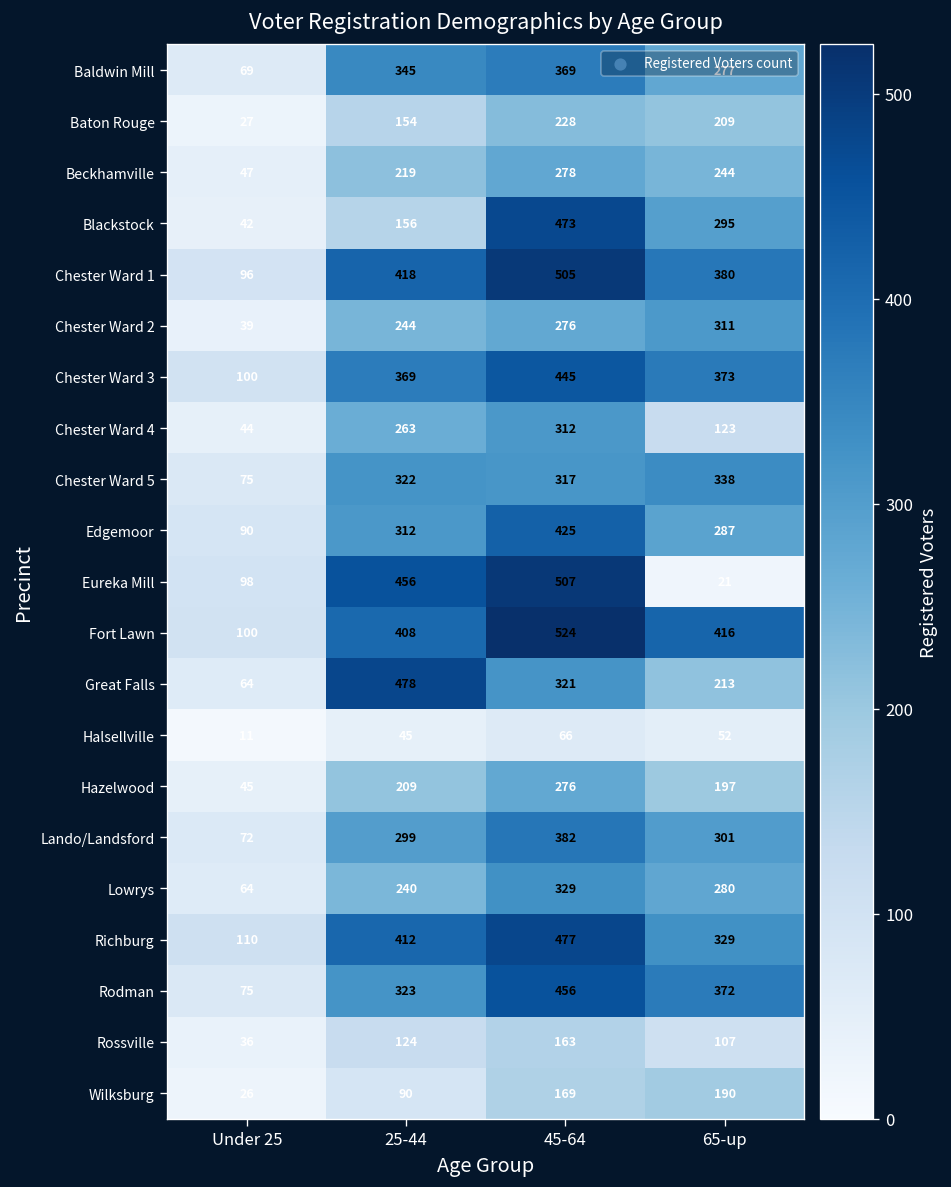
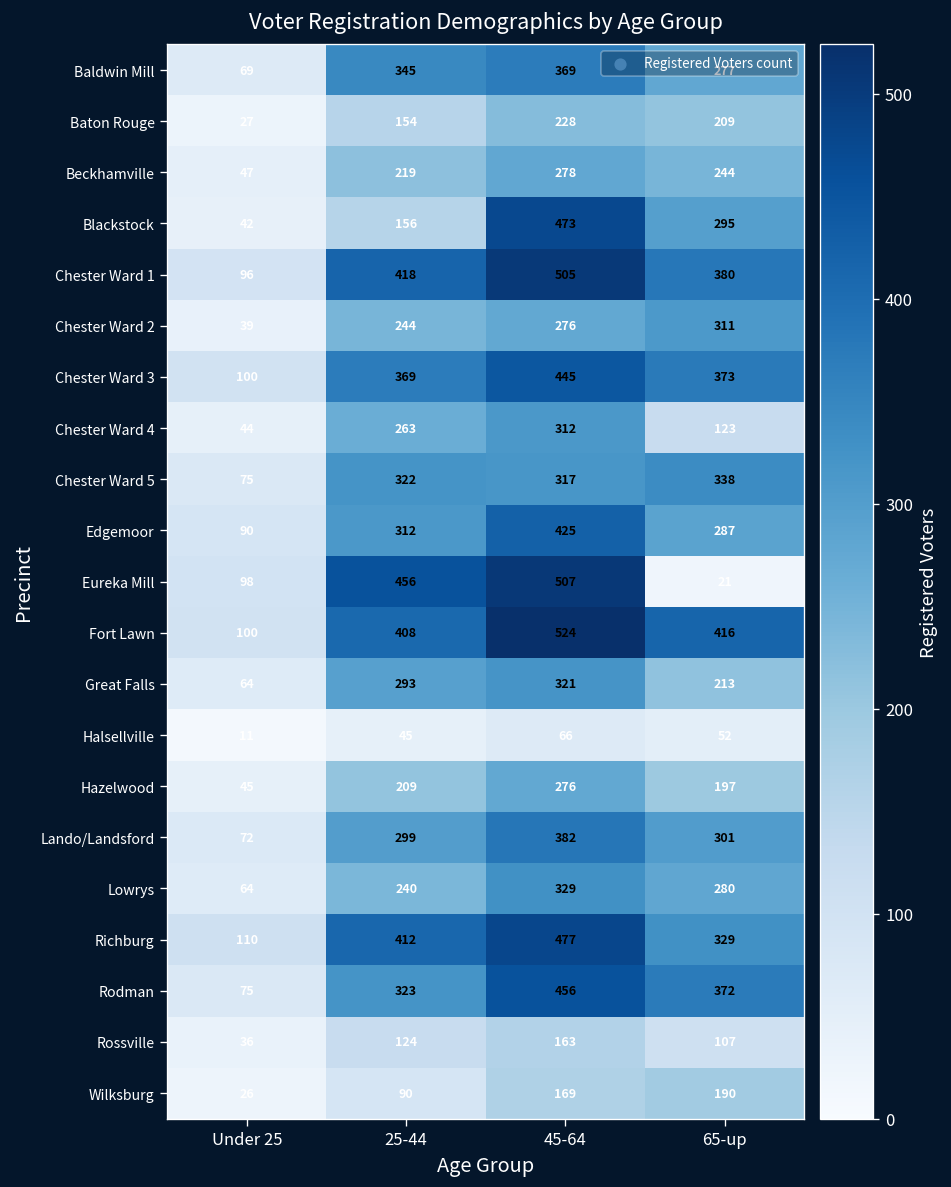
Great Falls, 25-44: 478 -> 293
